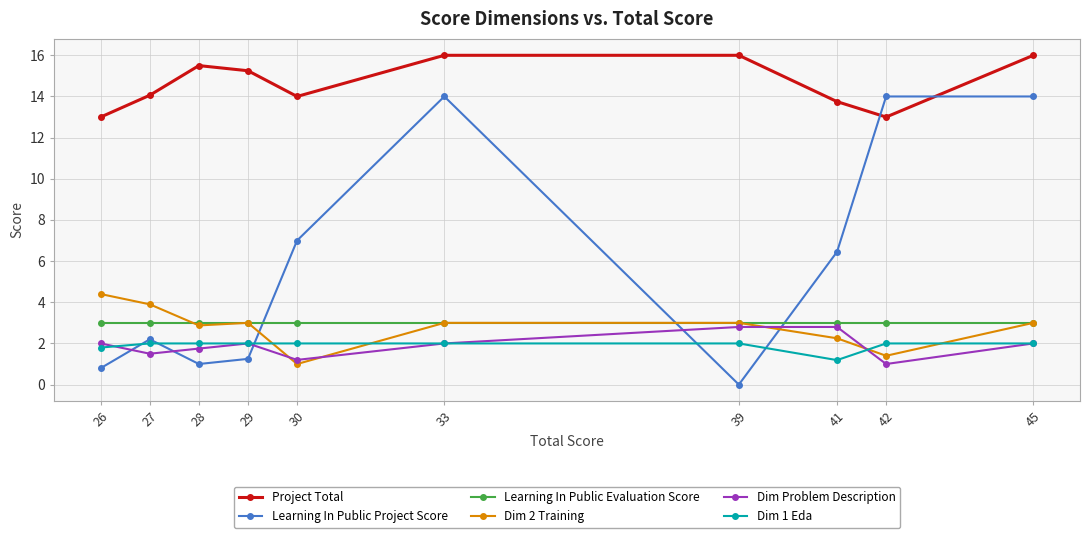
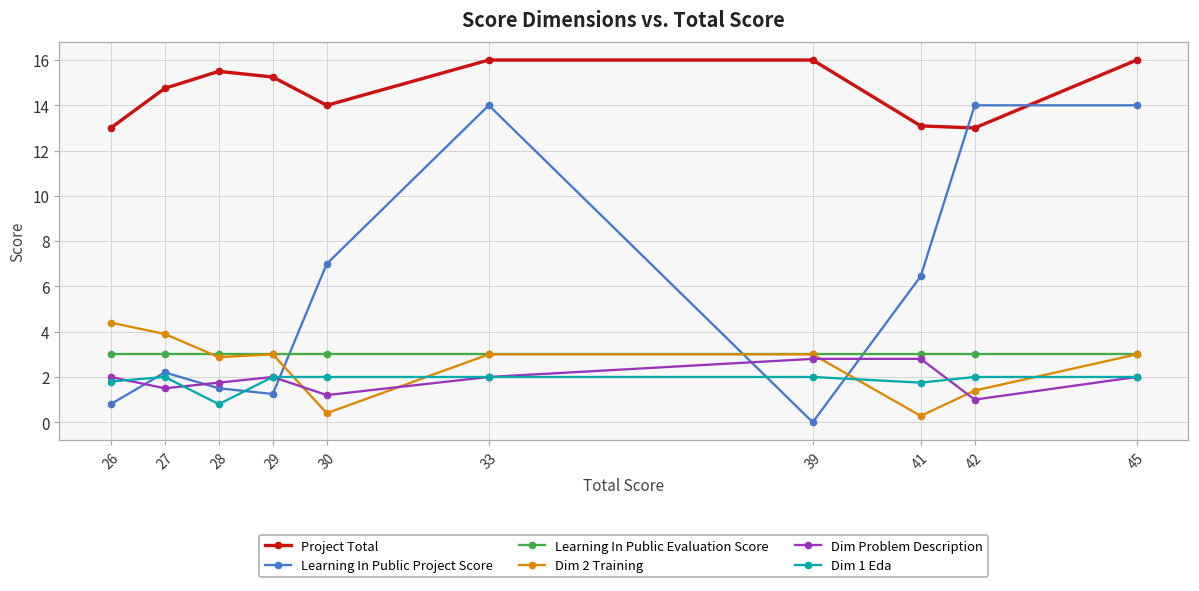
Project Total, 27: 14.1 -> 14.8
Learning In Public Project Score, 28: 1.0 -> 1.5
Dim 1 Eda, 28: 2.0 -> 0.8
Dim 2 Training, 30: 1.0 -> 0.4
Project Total, 41: 13.8 -> 13.1
Dim 2 Training, 41: 2.3 -> 0.3
Dim 1 Eda, 41: 1.2 -> 1.8
